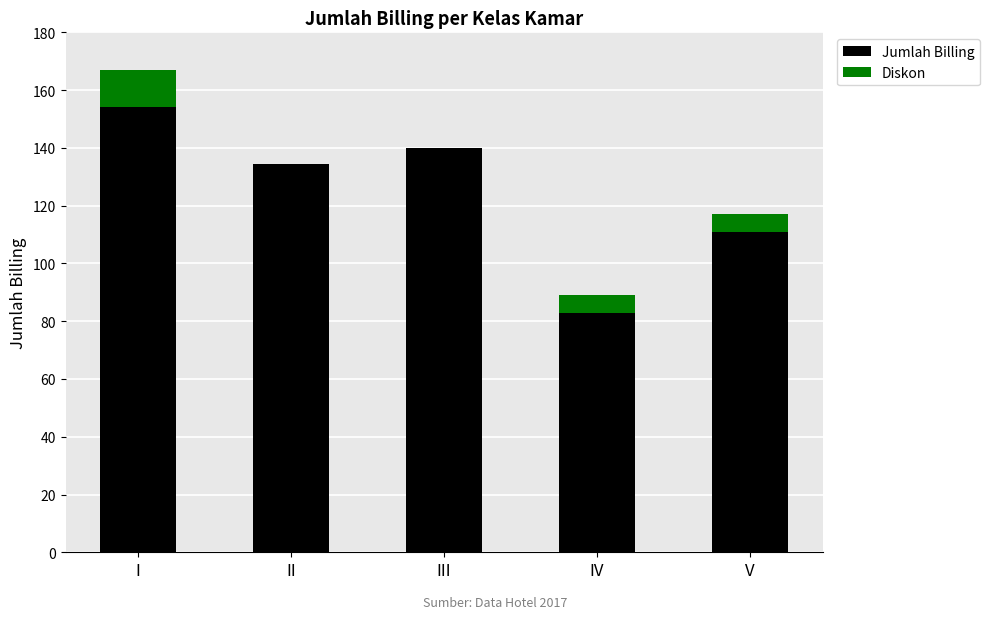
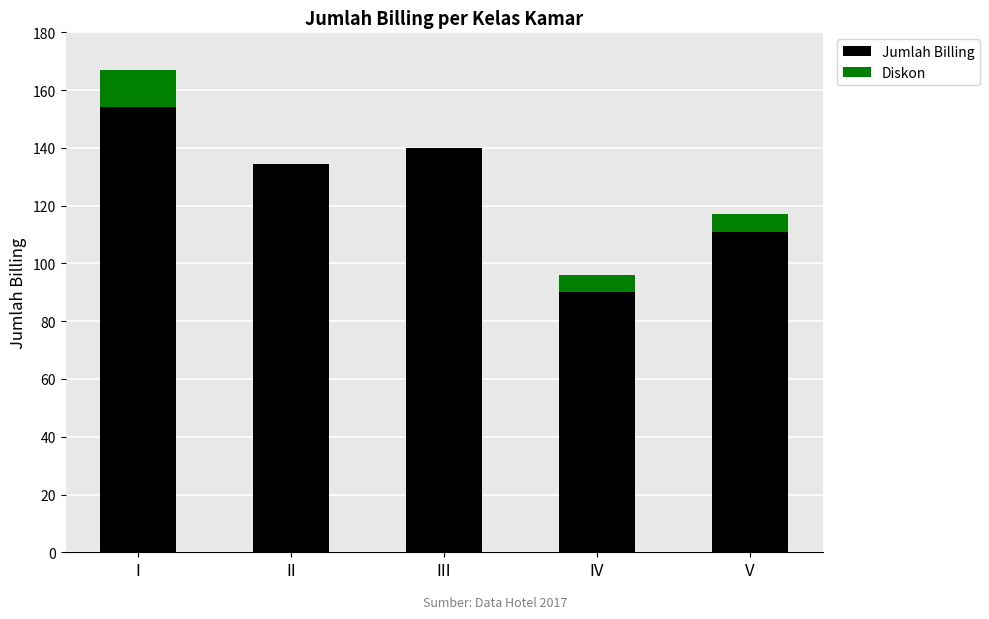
Jumlah Billing, IV: 83 -> 90
